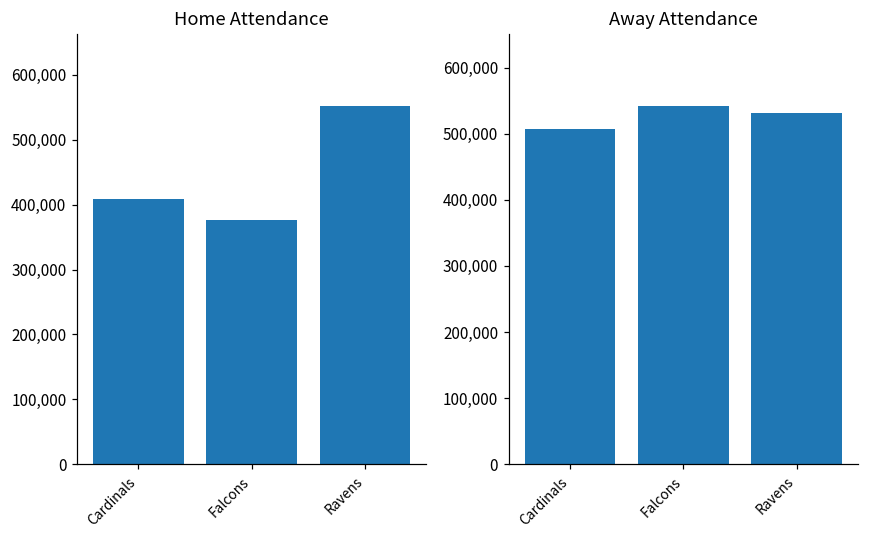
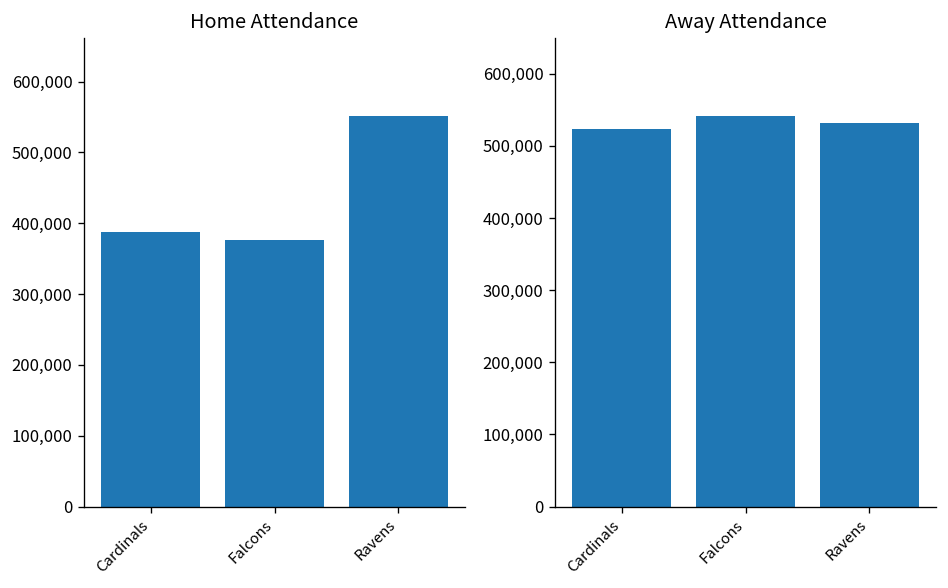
Home Attendance, Cardinals: 410,000 -> 390,000
Away Attendance, Cardinals: 510,000 -> 520,000
